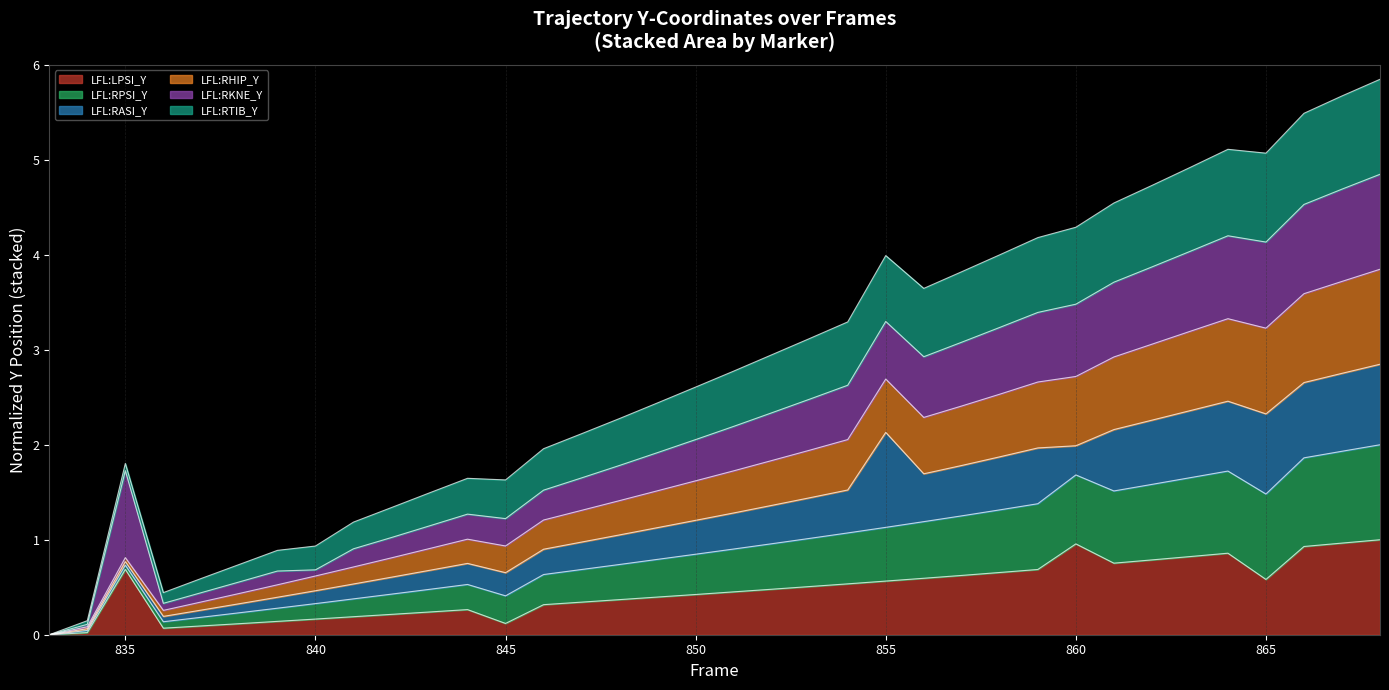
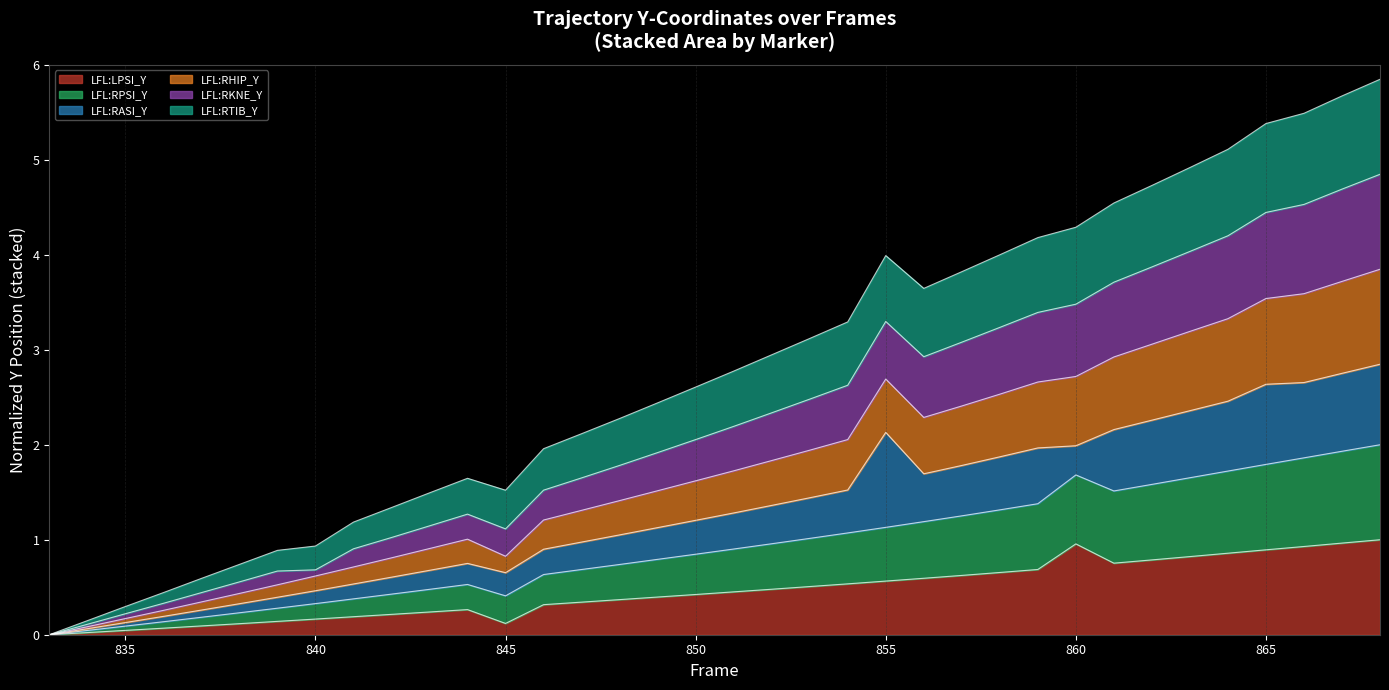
LFL:LPSI_Y, 835: 0.7 -> 0.0
LFL:RKNE_Y, 835: 0.9 -> 0.1
LFL:RHIP_Y, 845: 0.3 -> 0.2
LFL:LPSI_Y, 865: 0.6 -> 0.9
